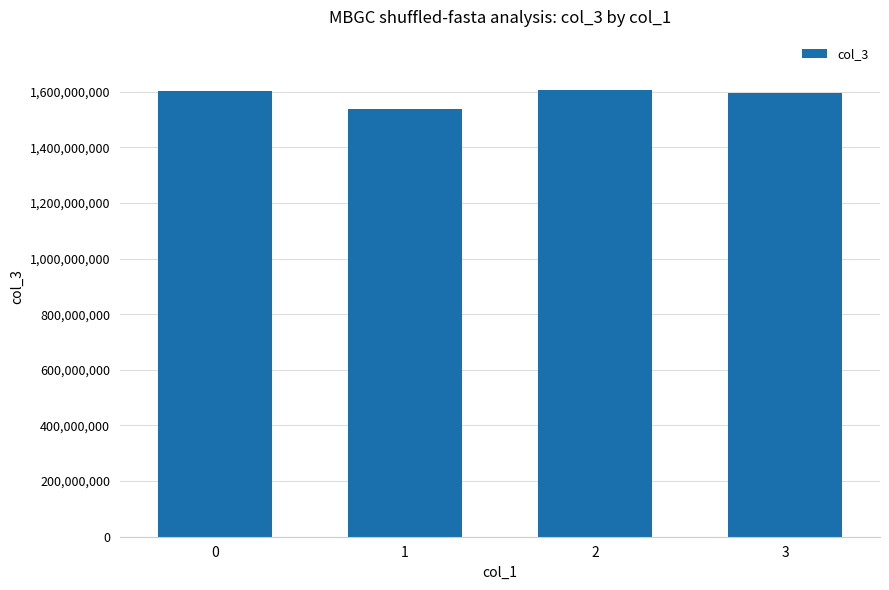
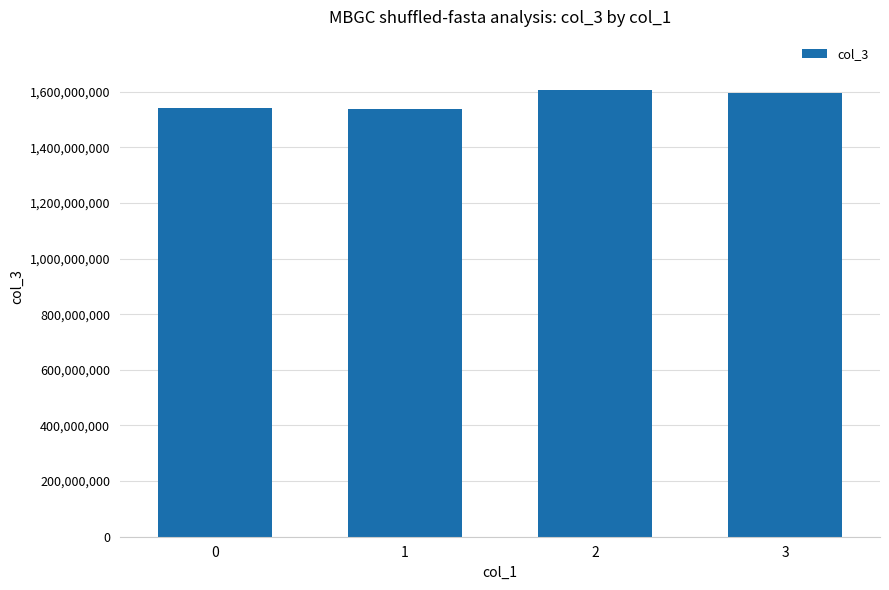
0: 1,600,000,000 -> 1,540,000,000
